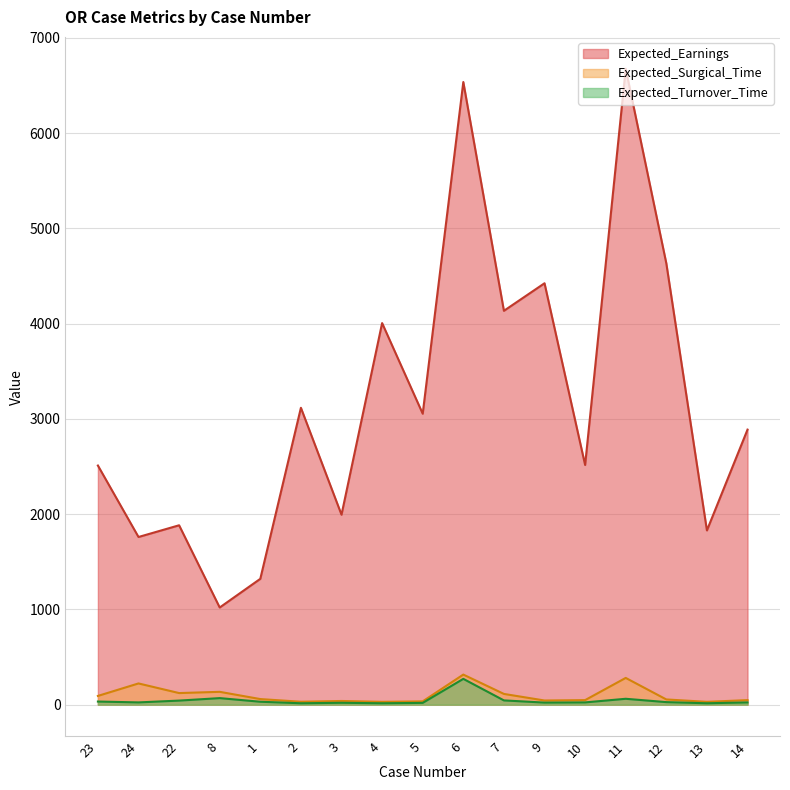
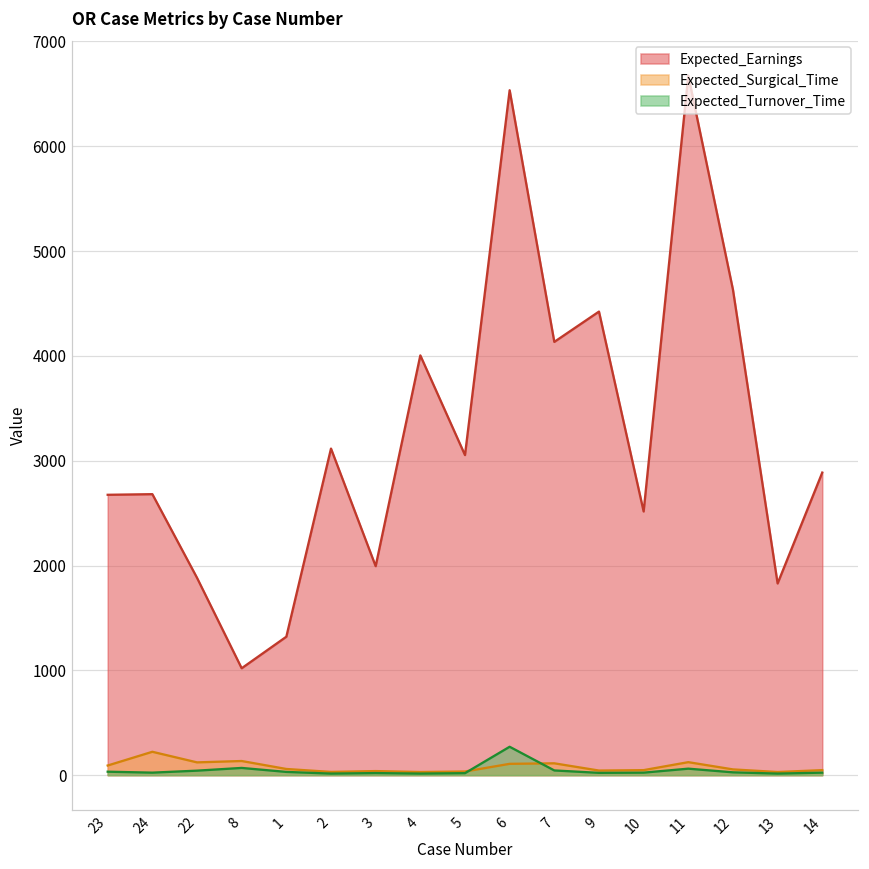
Expected_Earnings, 23: 2500 -> 2700
Expected_Earnings, 24: 1800 -> 2700
Expected_Surgical_Time, 6: 300 -> 100
Expected_Surgical_Time, 11: 300 -> 100
